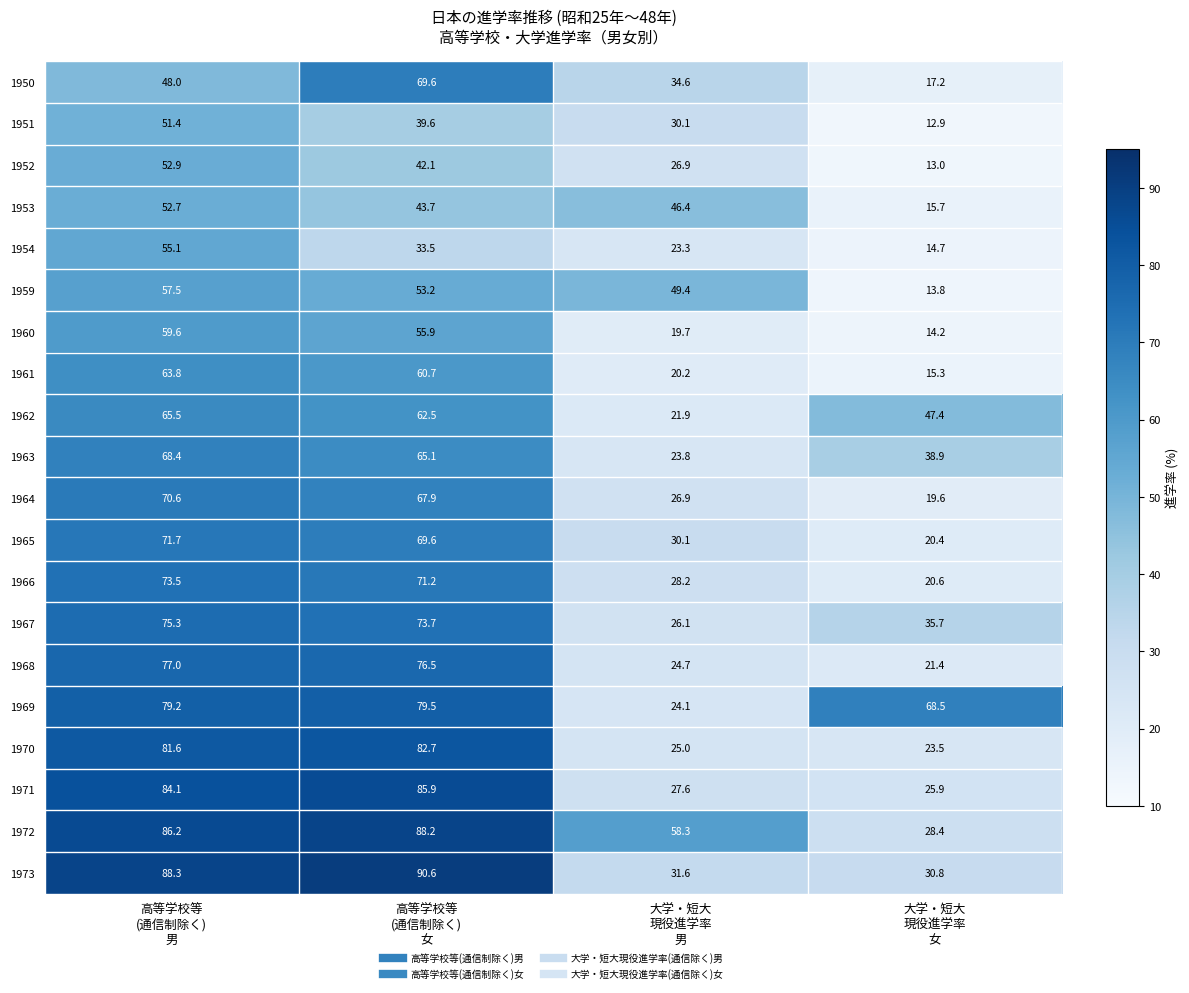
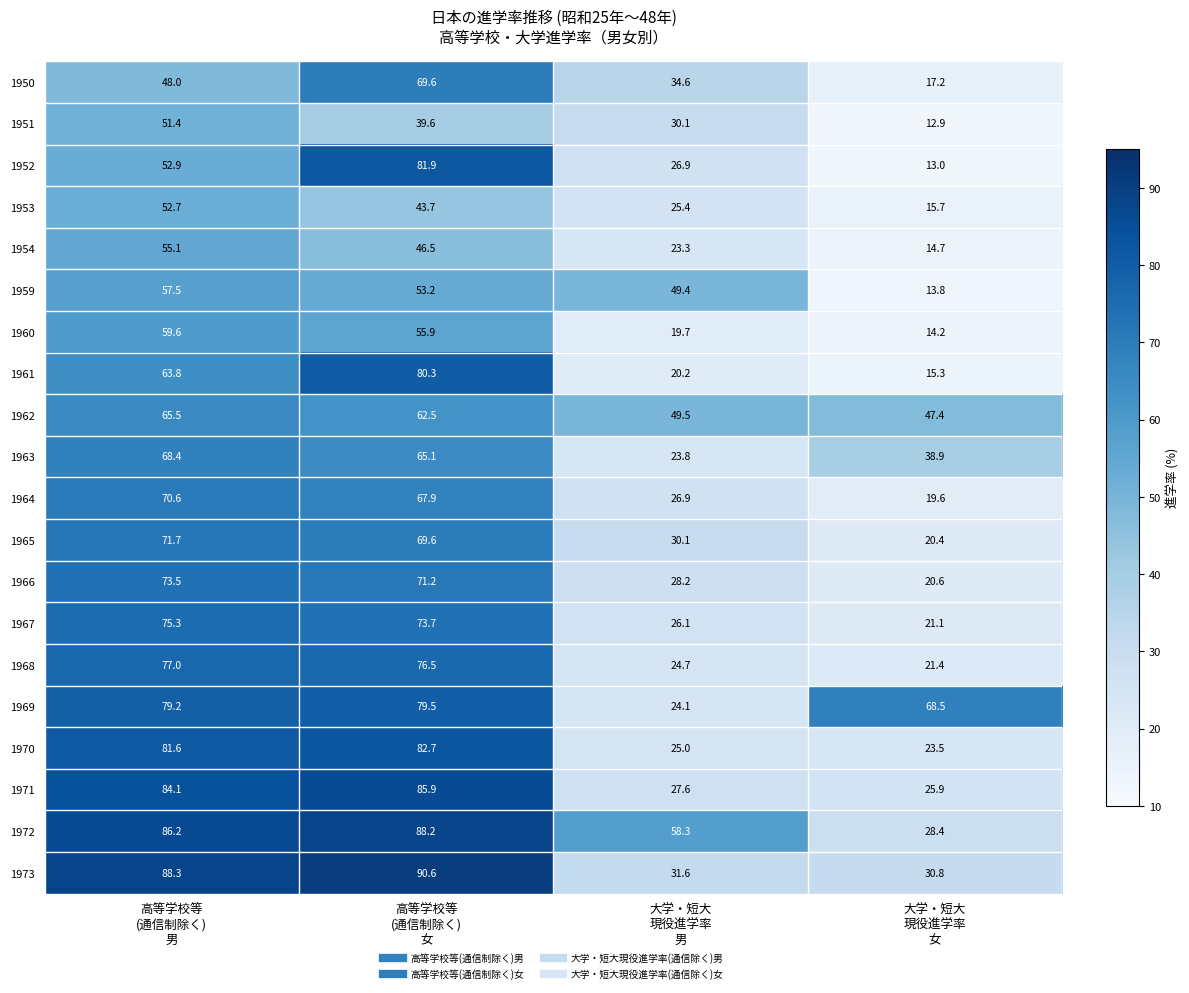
1952, 高等学校等 (通信制除く) 女: 42.1 -> 81.9
1953, 大学・短大 現役進学率 男: 46.4 -> 25.4
1954, 高等学校等 (通信制除く) 女: 33.5 -> 46.5
1961, 高等学校等 (通信制除く) 女: 60.7 -> 80.3
1962, 大学・短大 現役進学率 男: 21.9 -> 49.5
1967, 大学・短大 現役進学率 女: 35.7 -> 21.1
